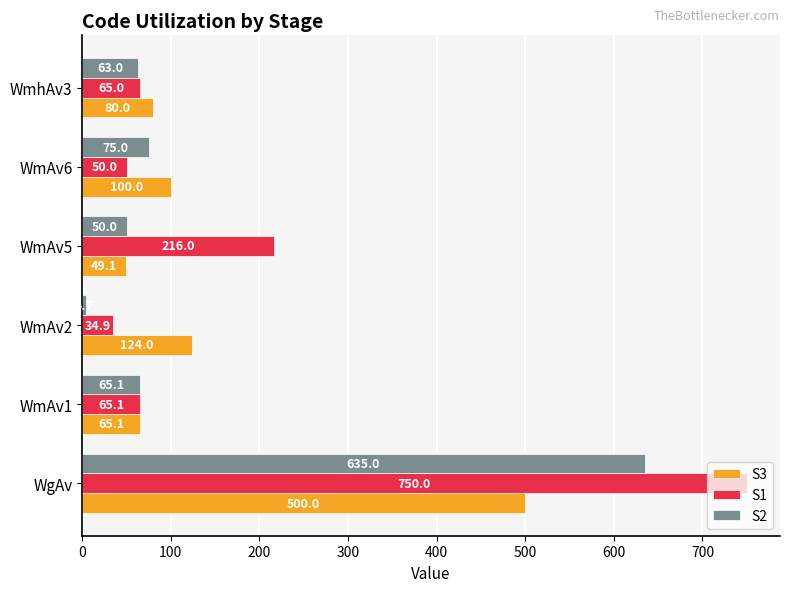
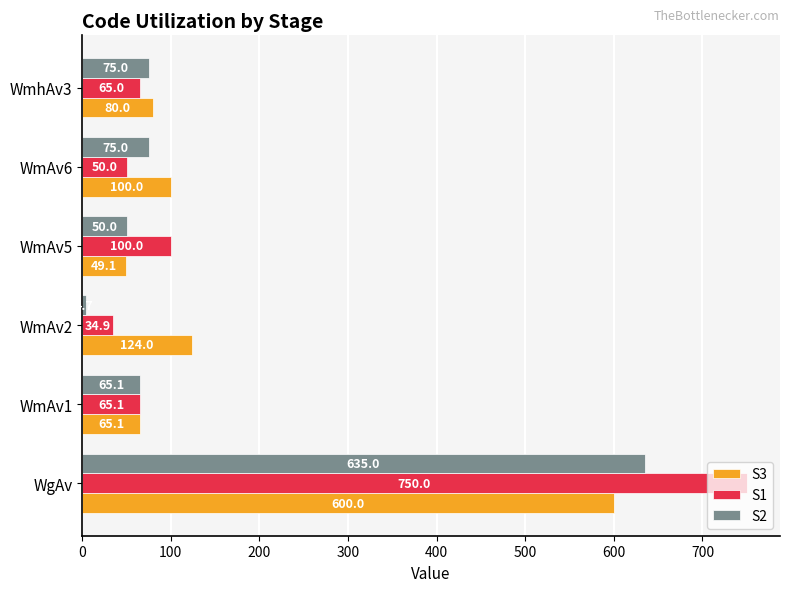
S2, WmhAv3: 63.0 -> 75.0
S1, WmAv5: 216.0 -> 100.0
S3, WgAv: 500.0 -> 600.0
